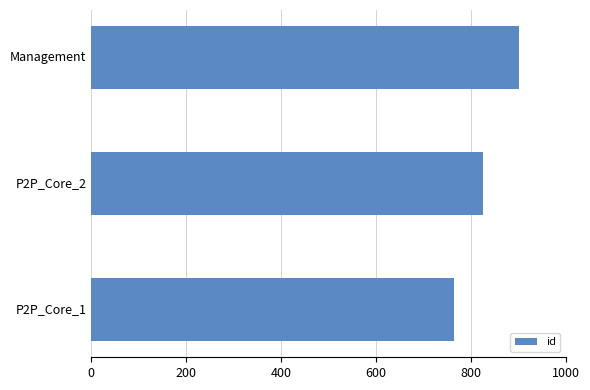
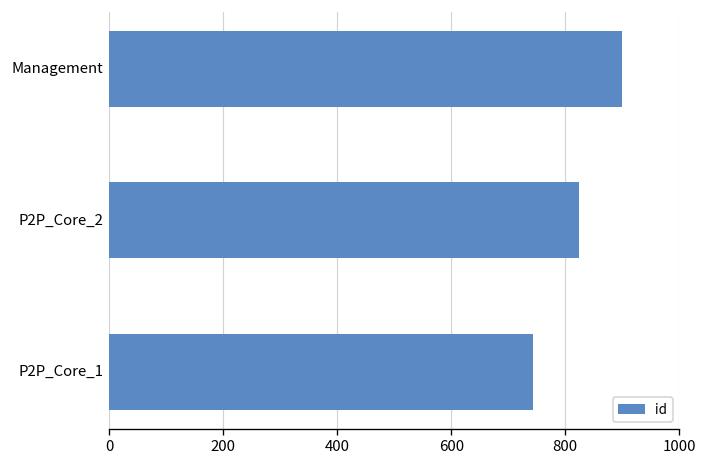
P2P_Core_1: 760 -> 740
